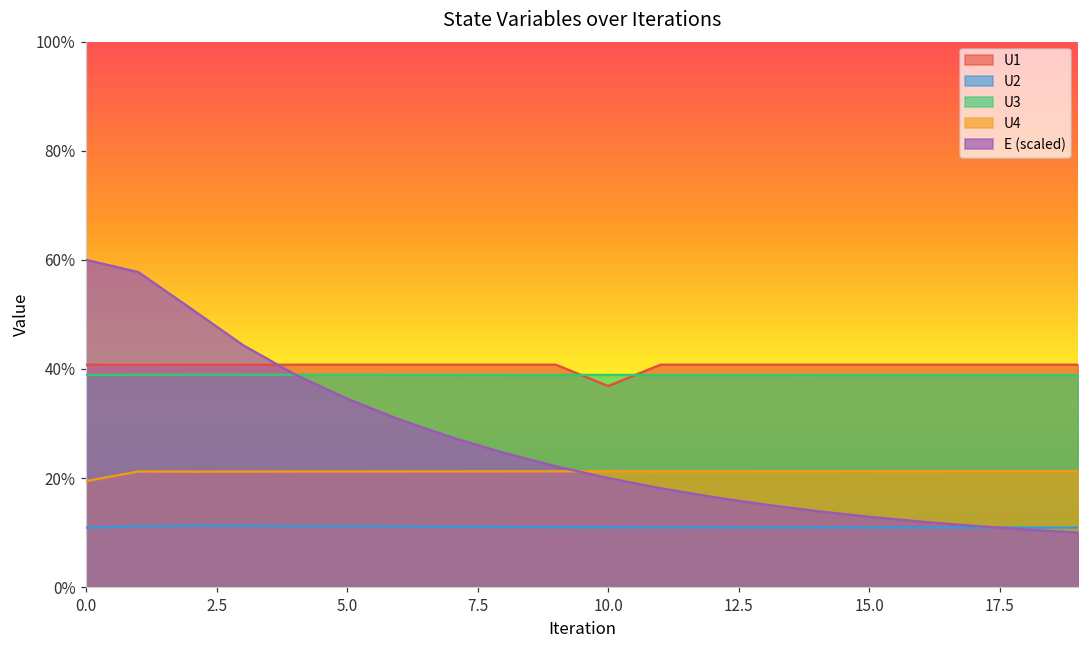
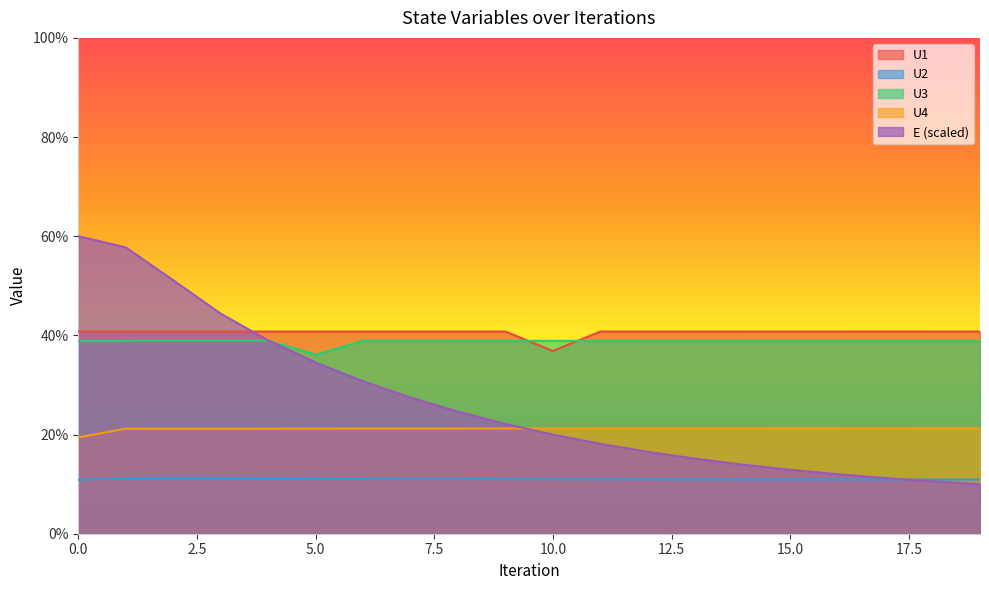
U3, 5.0: 39% -> 36%
